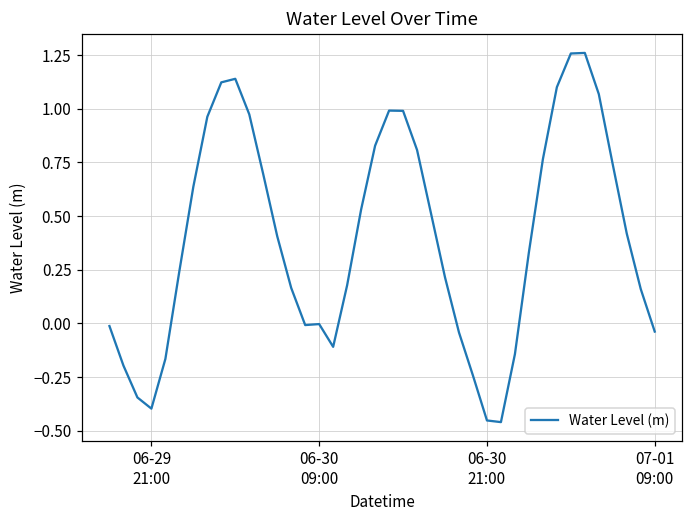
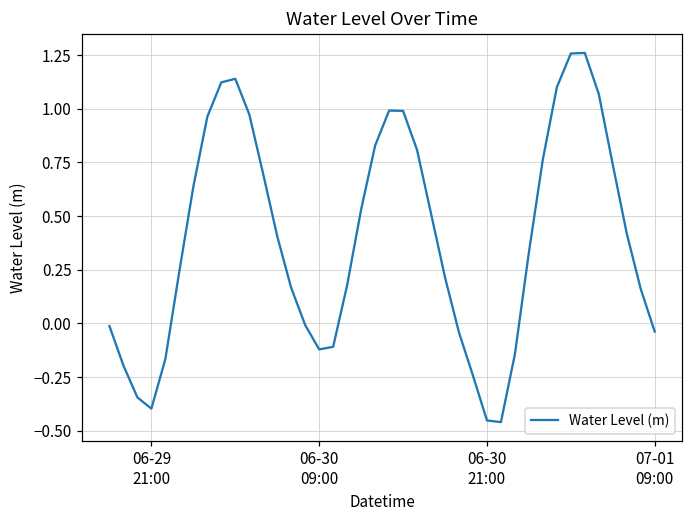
06-30 09:00: 0.00 -> -0.12
